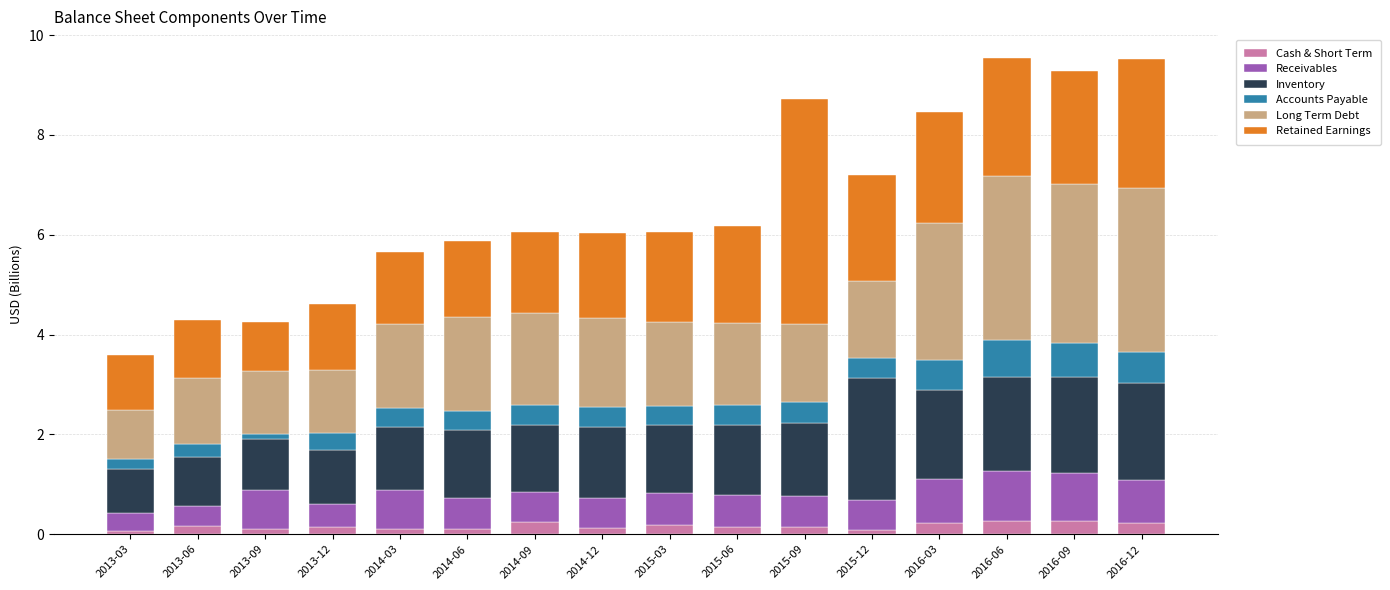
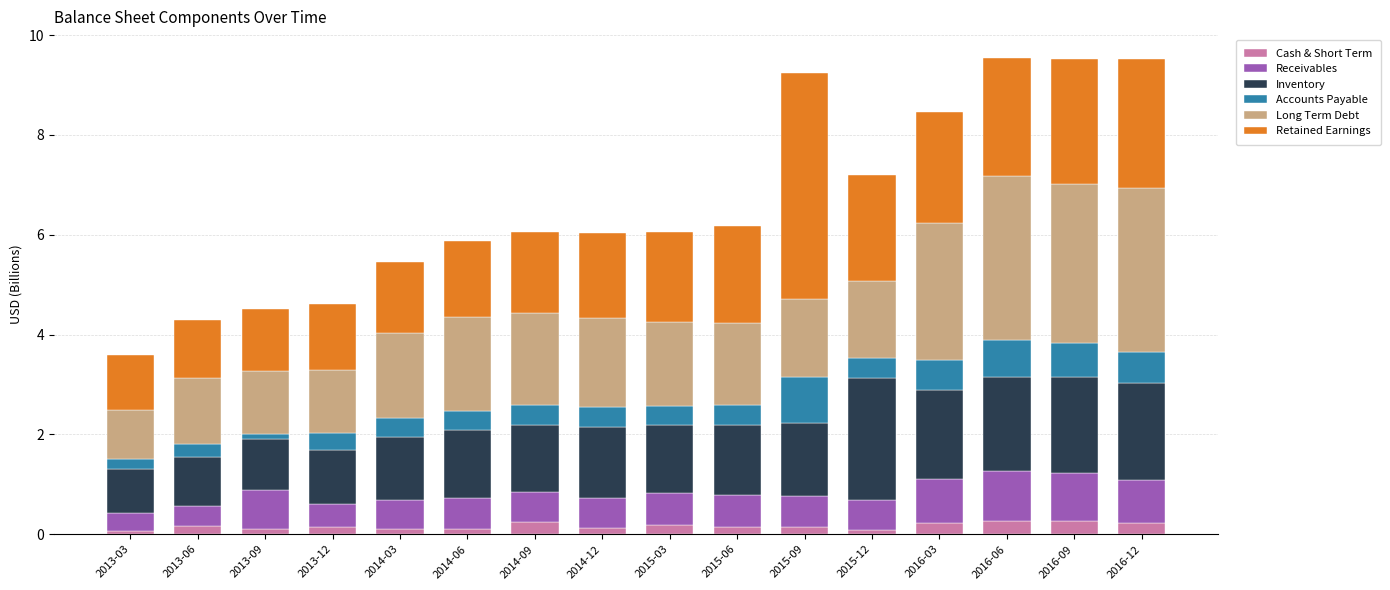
Retained Earnings, 2013-09: 1.0 -> 1.2
Receivables, 2014-03: 0.8 -> 0.6
Accounts Payable, 2015-09: 0.4 -> 0.9
Retained Earnings, 2016-09: 2.3 -> 2.5
